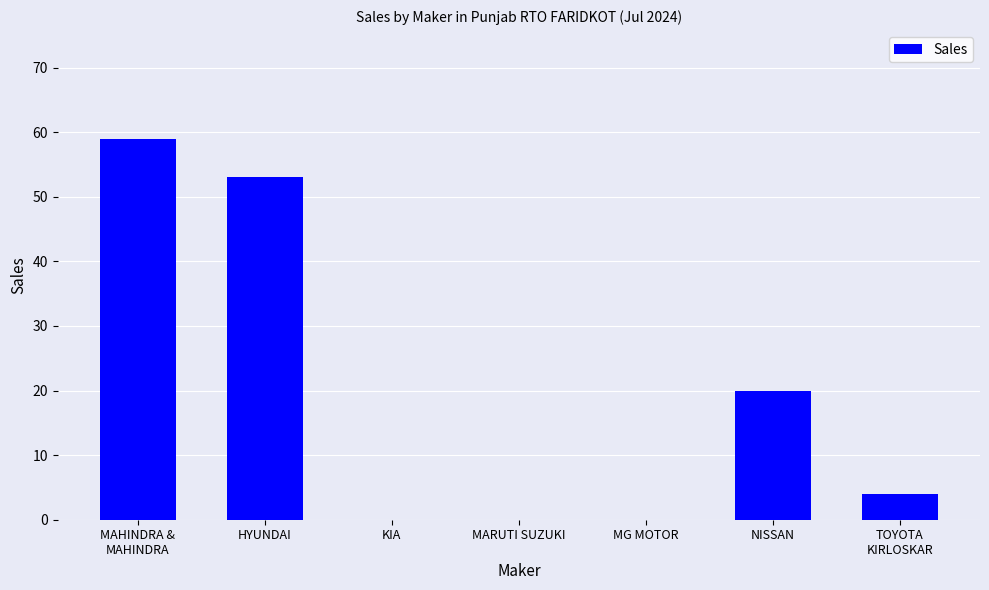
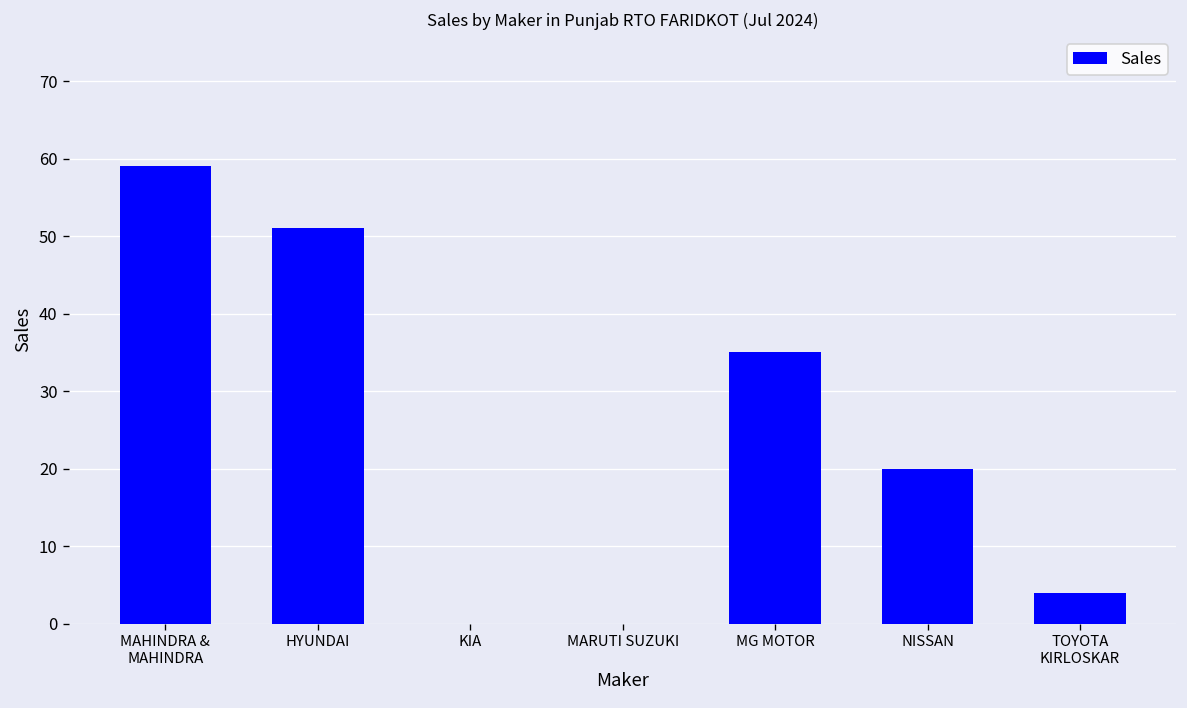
HYUNDAI: 53 -> 51
MG MOTOR: 0 -> 35
